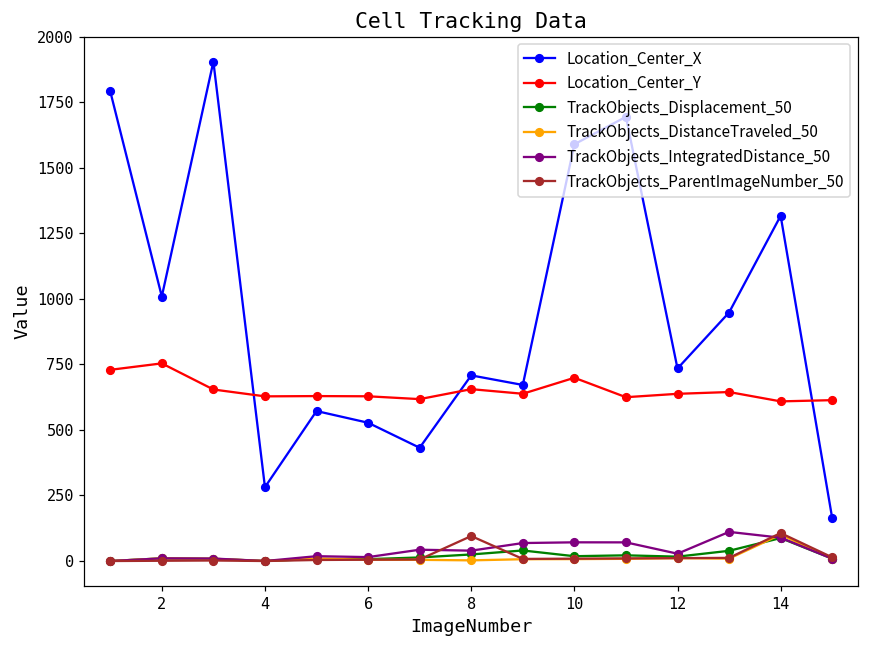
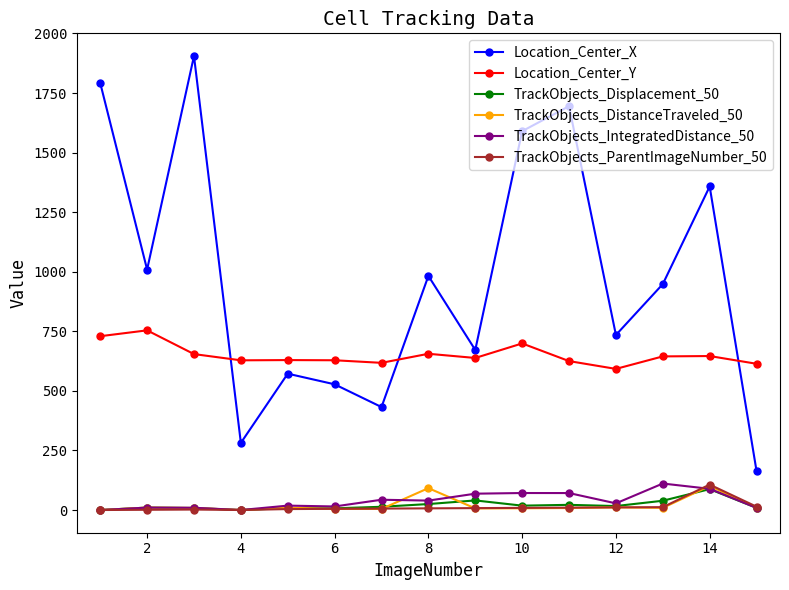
Location_Center_X, 8: 710 -> 980
TrackObjects_DistanceTraveled_50, 8: 0 -> 90
TrackObjects_ParentImageNumber_50, 8: 100 -> 10
Location_Center_Y, 12: 640 -> 590
Location_Center_X, 14: 1320 -> 1360
Location_Center_Y, 14: 610 -> 650
